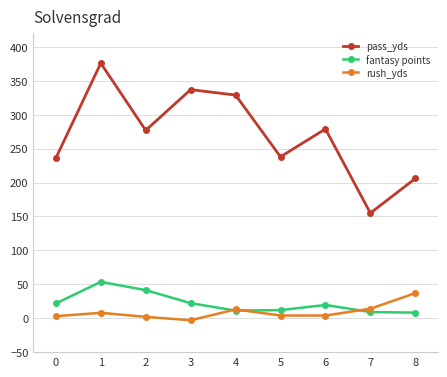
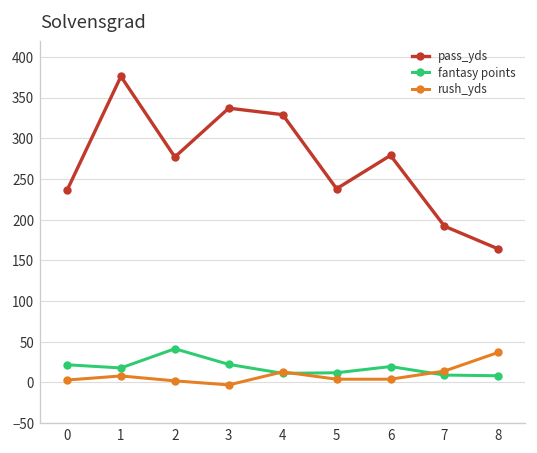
fantasy points, 1: 50 -> 20
pass_yds, 7: 160 -> 190
pass_yds, 8: 210 -> 160
